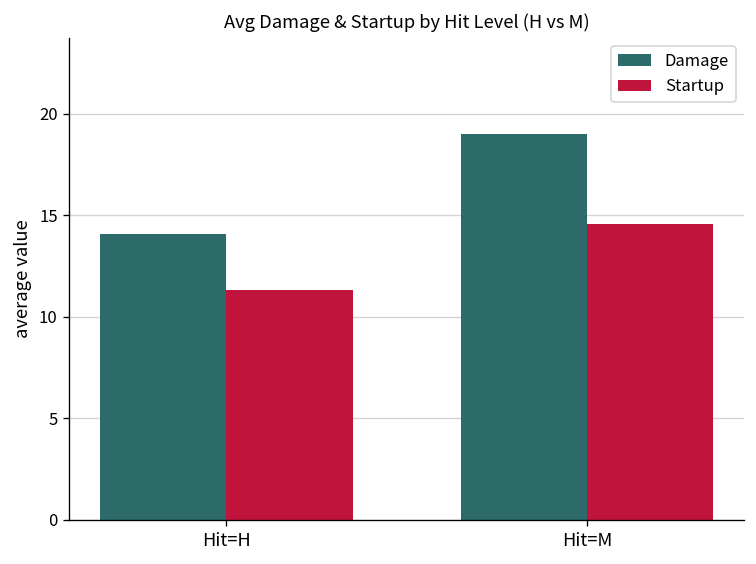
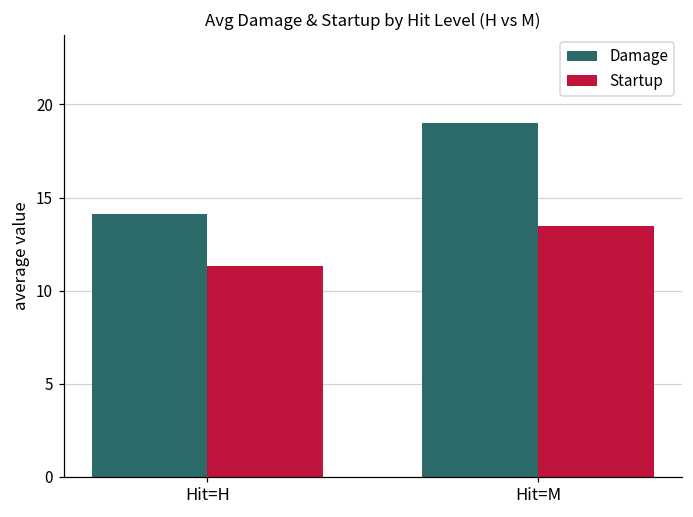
Startup, Hit=M: 14.6 -> 13.5
